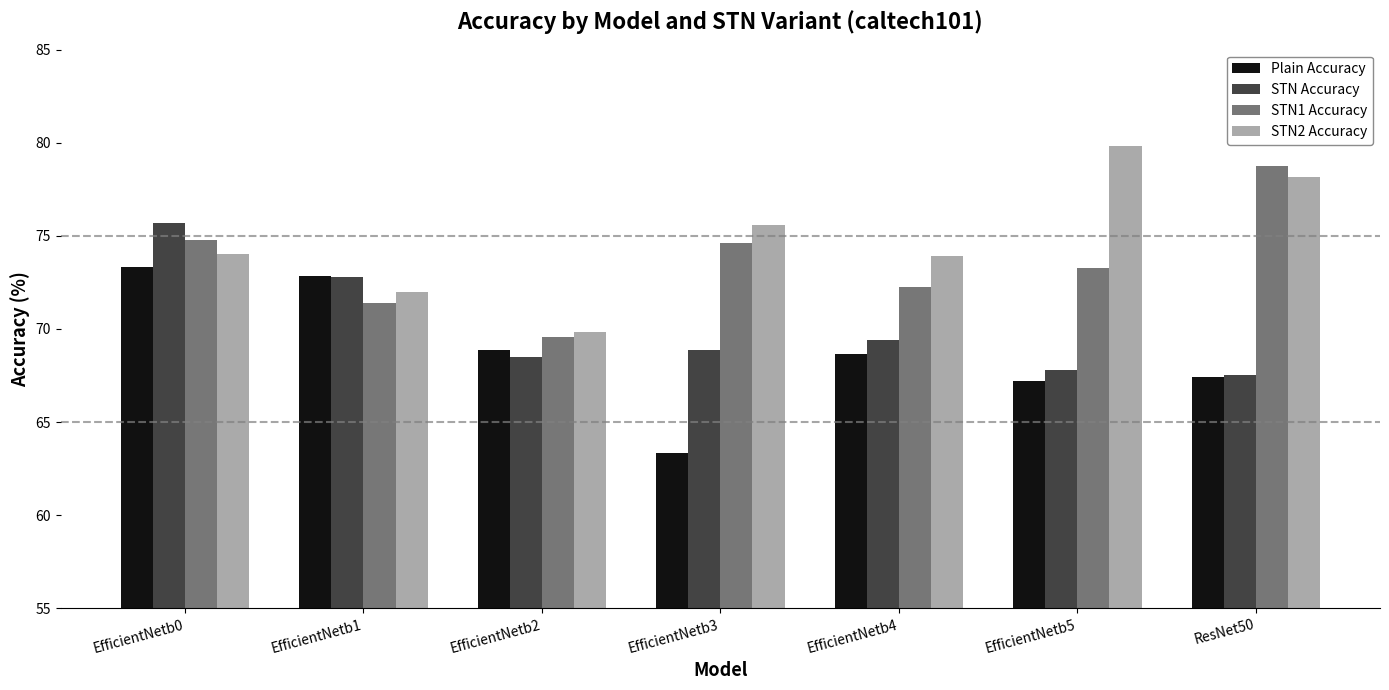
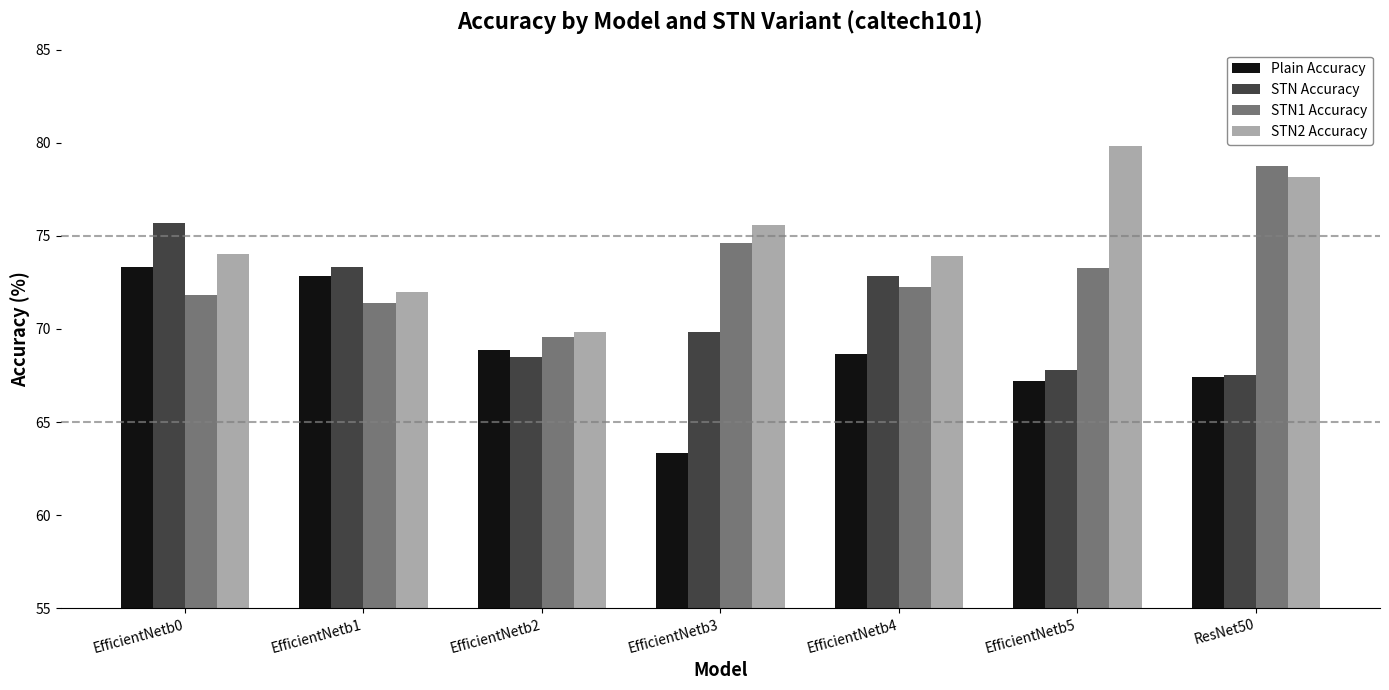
STN1 Accuracy, EfficientNetb0: 74.8 -> 71.8
STN Accuracy, EfficientNetb1: 72.8 -> 73.3
STN Accuracy, EfficientNetb3: 68.9 -> 69.8
STN Accuracy, EfficientNetb4: 69.4 -> 72.8
